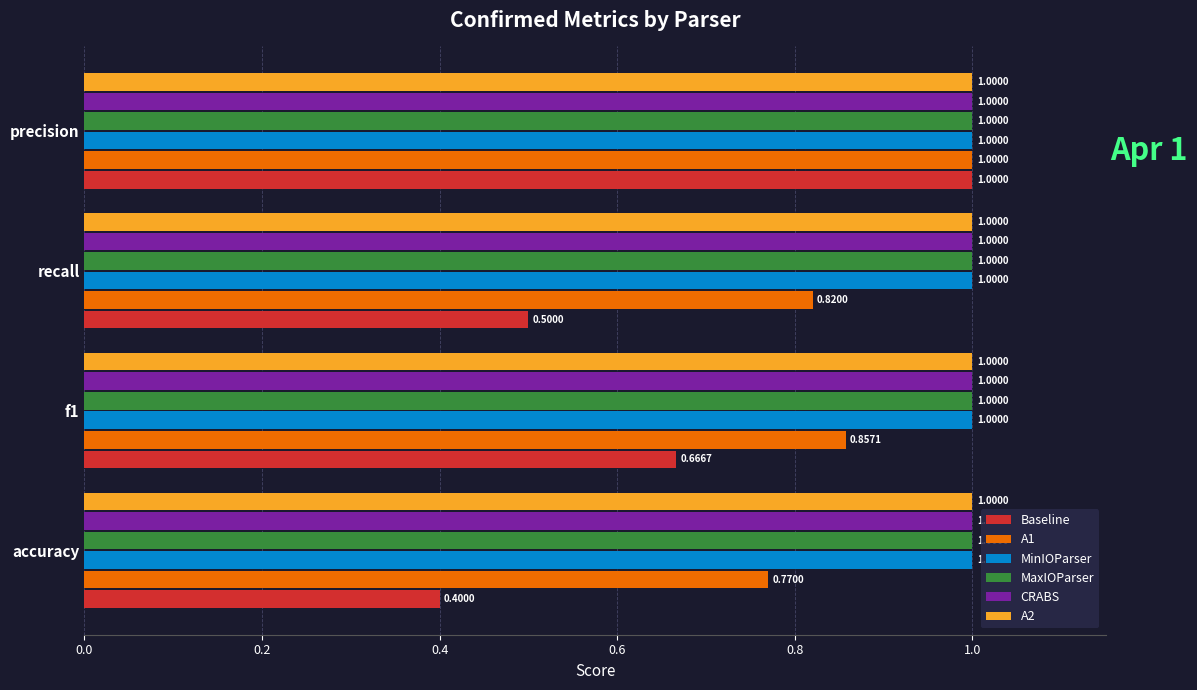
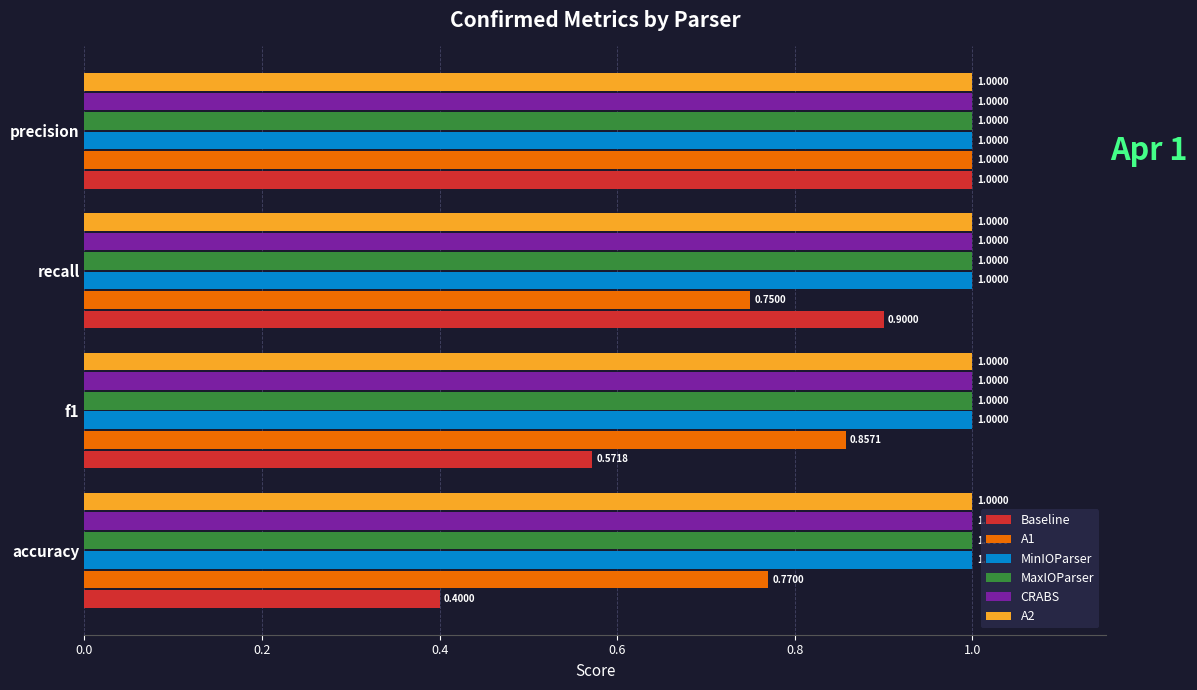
A1, recall: 0.8200 -> 0.7500
Baseline, recall: 0.5000 -> 0.9000
Baseline, f1: 0.6667 -> 0.5718
